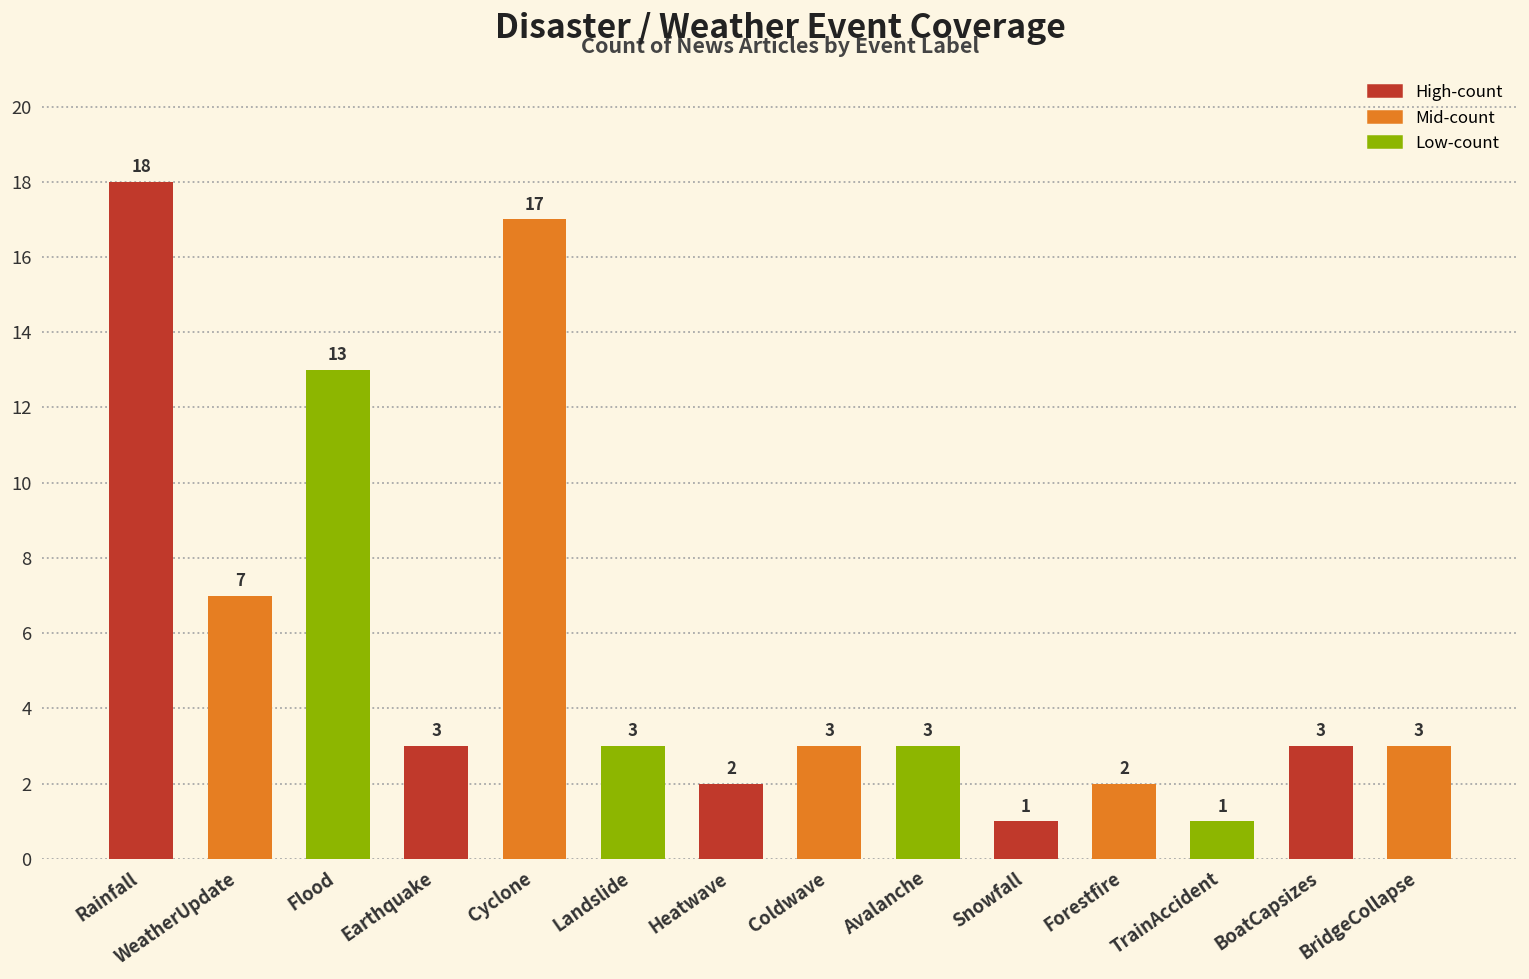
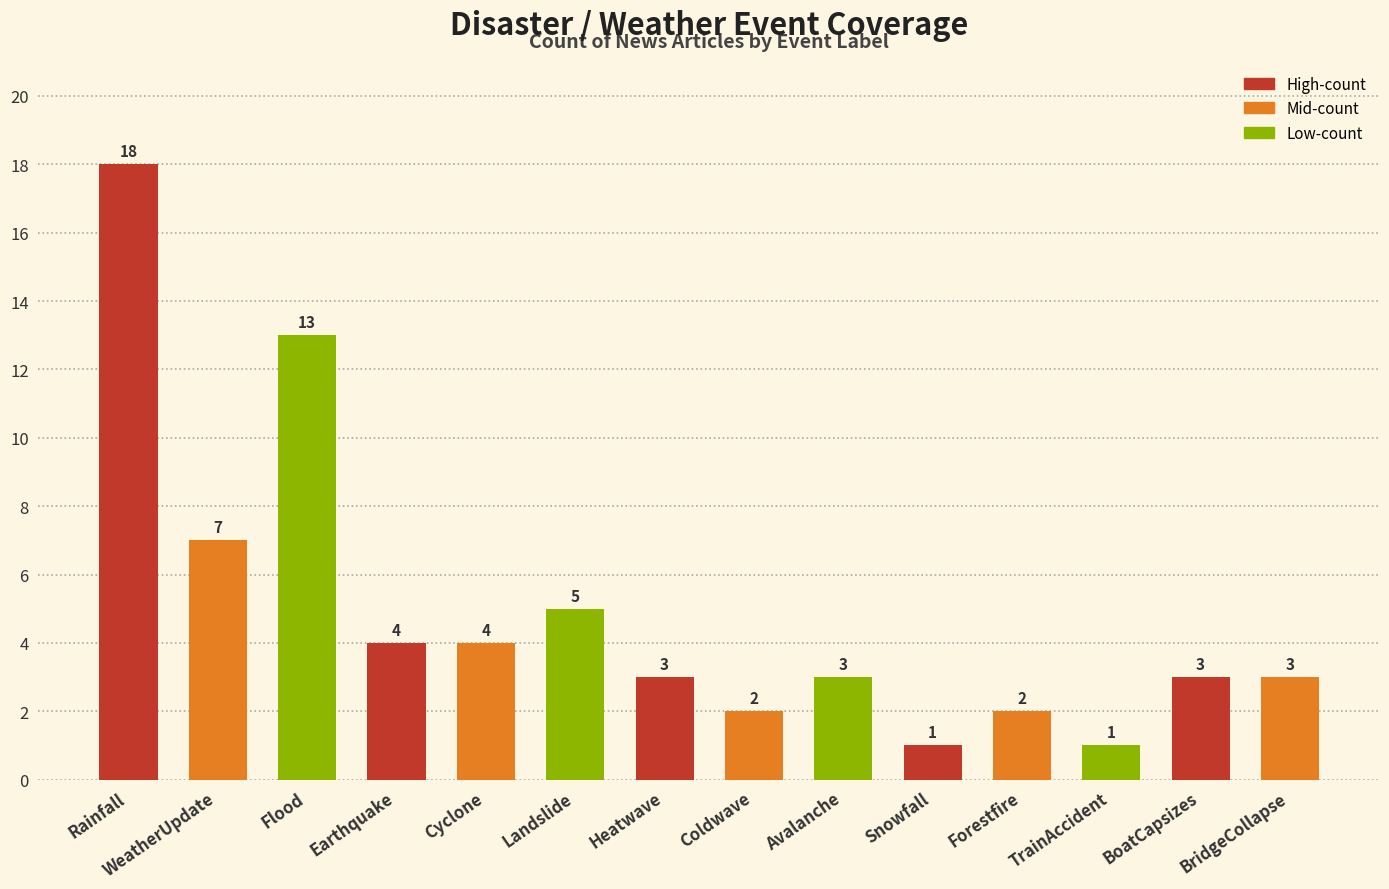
Earthquake: 3 -> 4
Cyclone: 17 -> 4
Landslide: 3 -> 5
Heatwave: 2 -> 3
Coldwave: 3 -> 2
